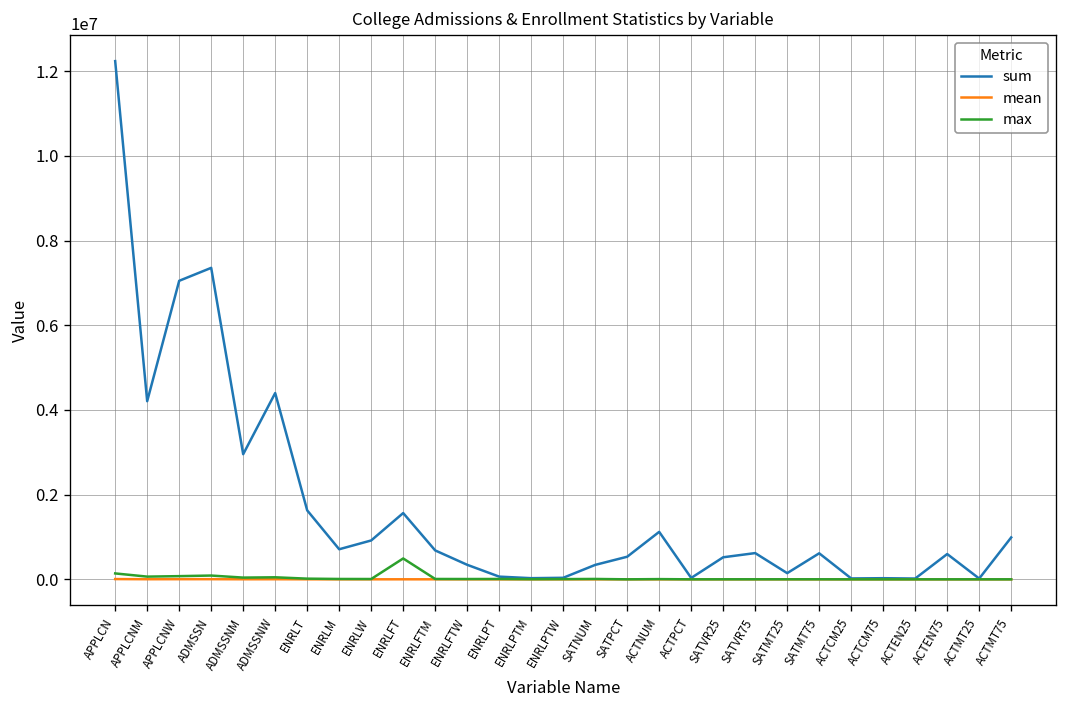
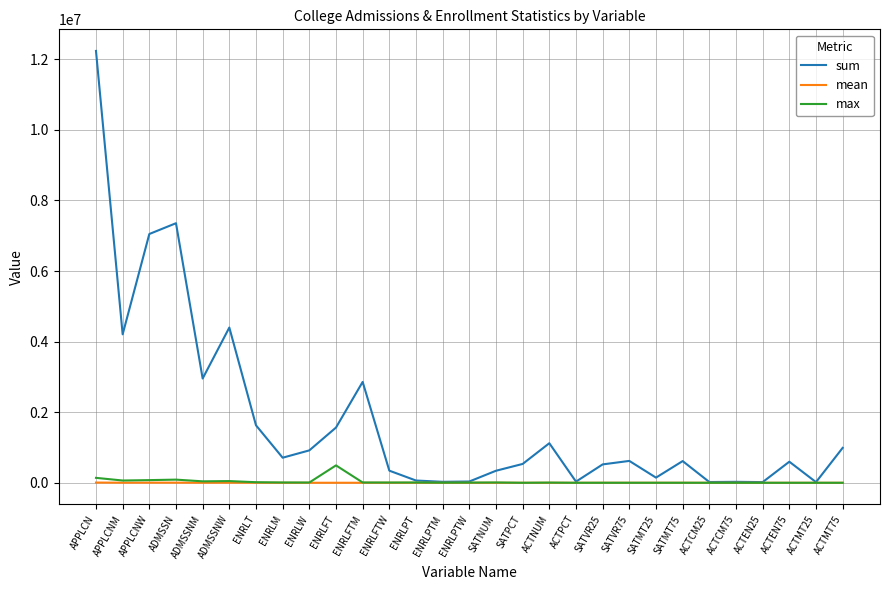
sum, ENRLFTM: 700000 -> 2900000
